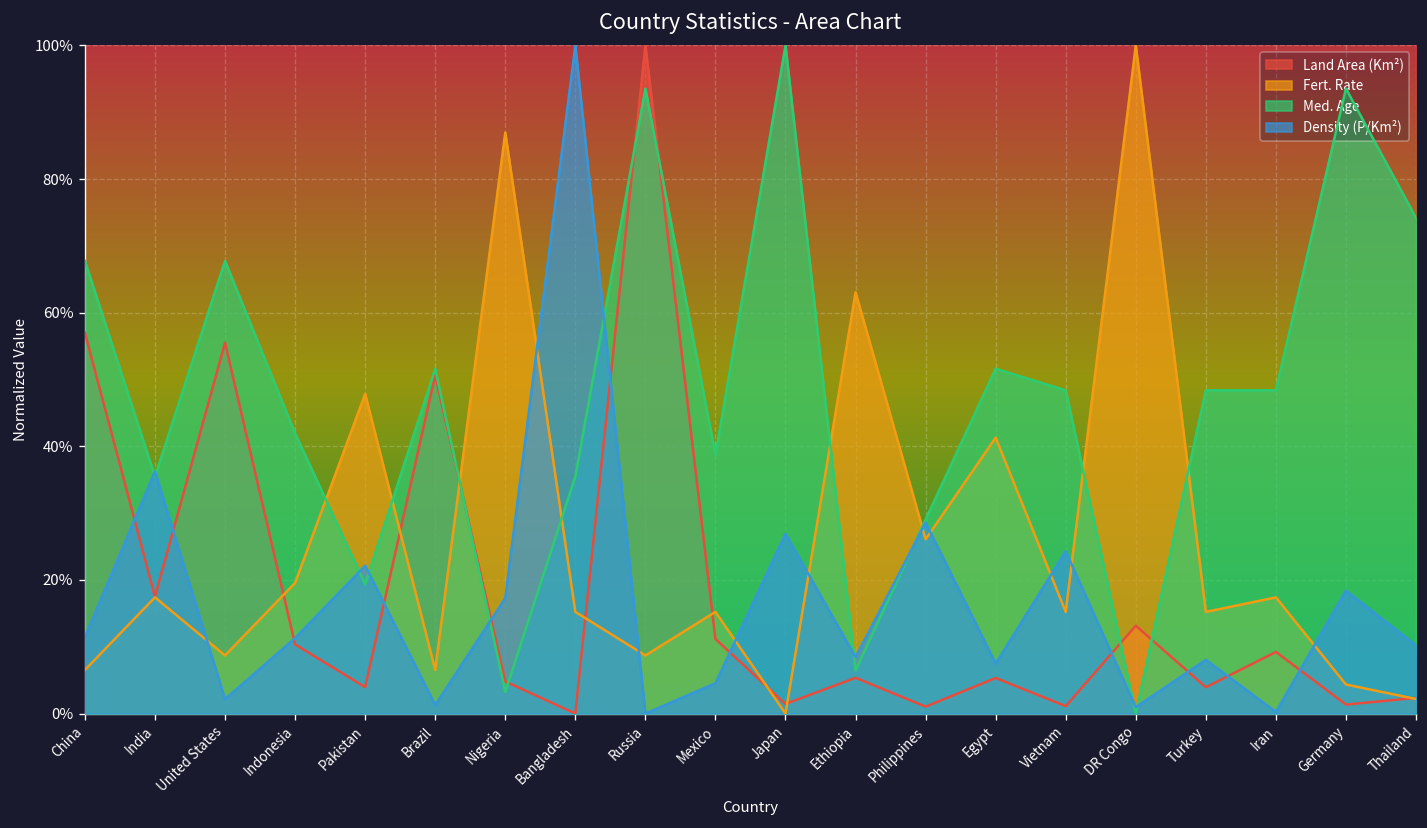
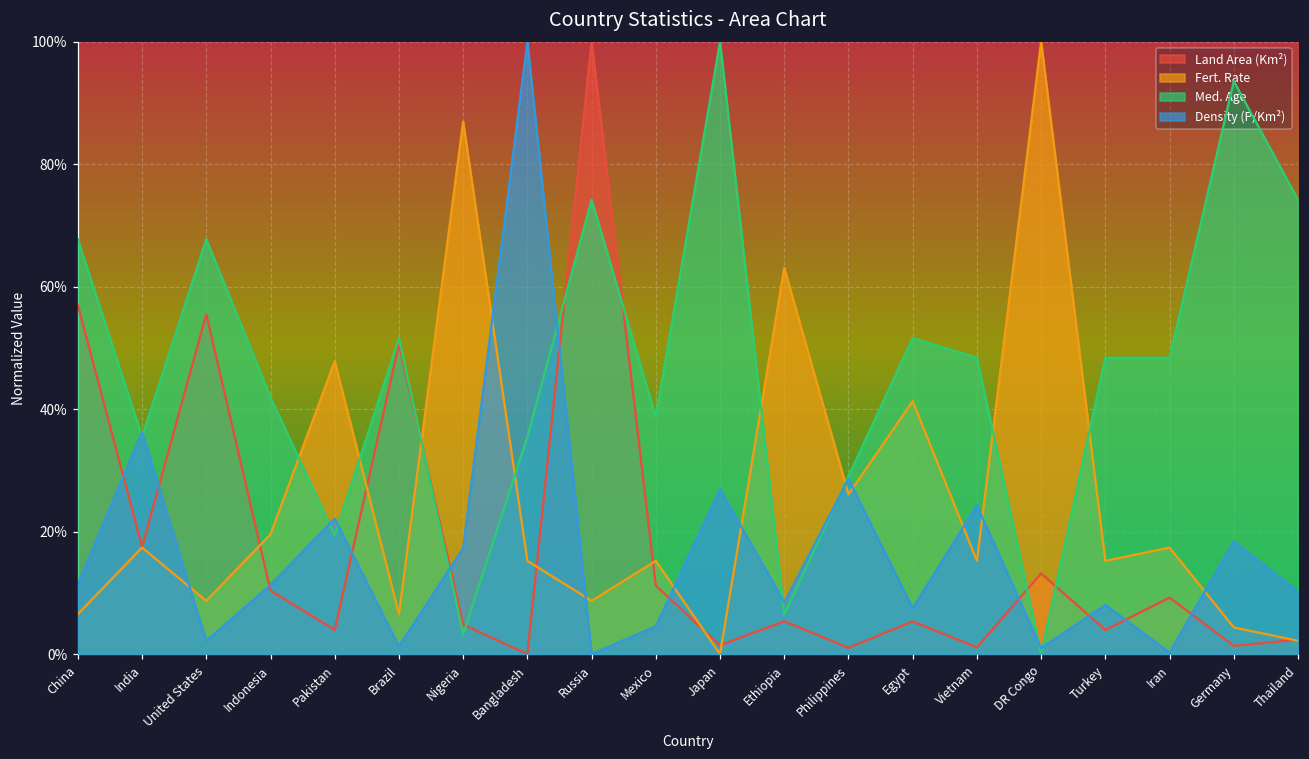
Med. Age, Russia: 94% -> 74%
